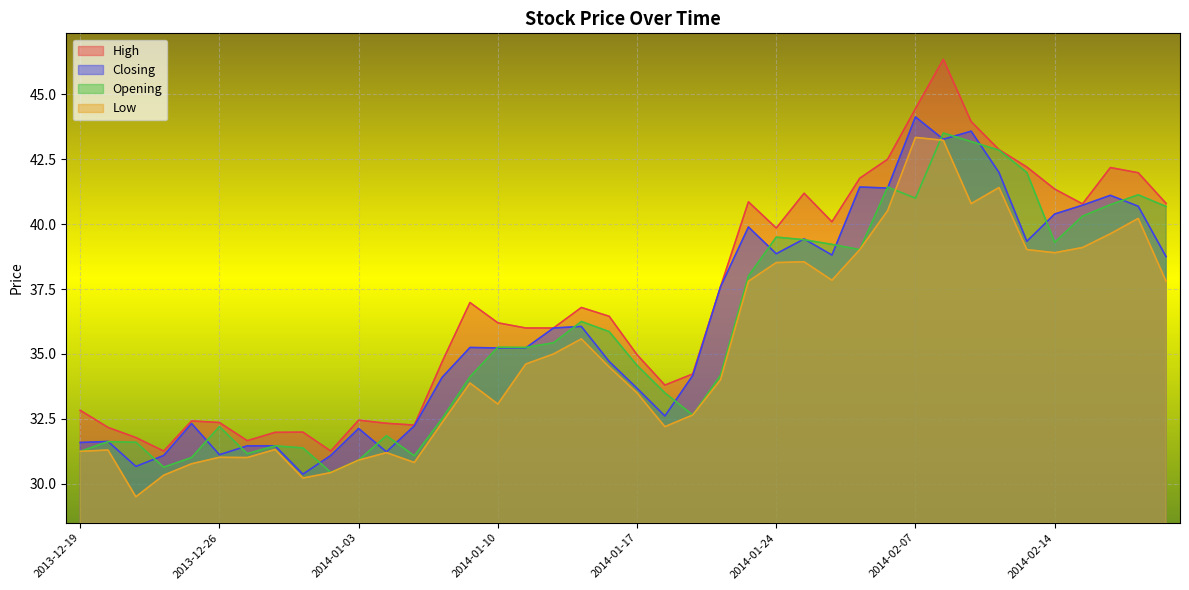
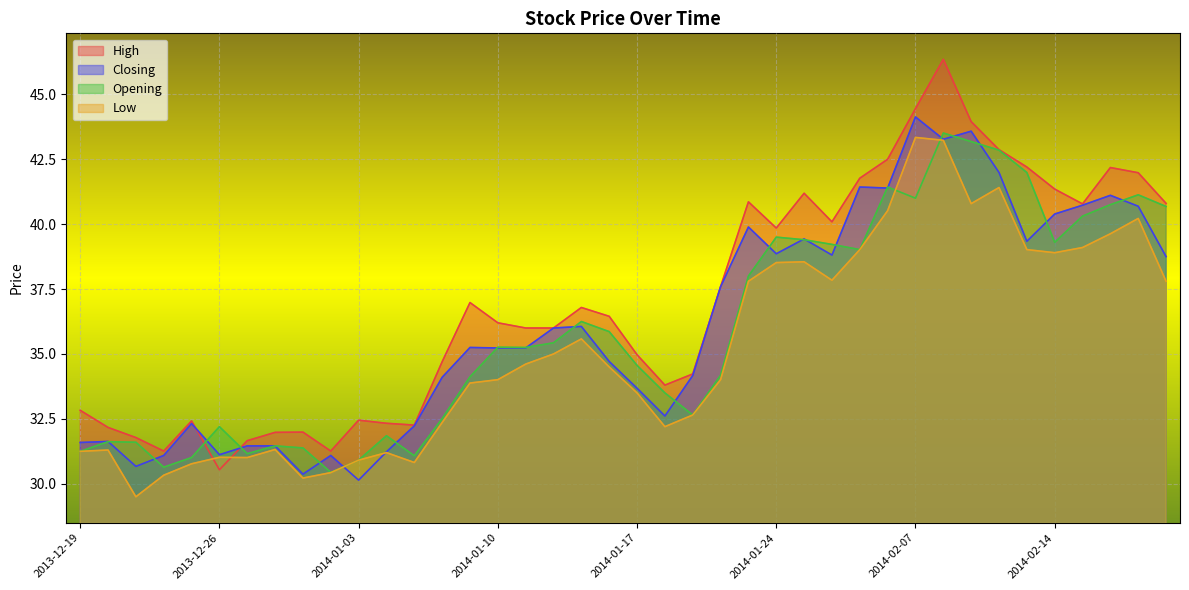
High, 2013-12-26: 32.4 -> 30.5
Closing, 2014-01-03: 32.1 -> 30.1
Low, 2014-01-10: 33.1 -> 34.0
